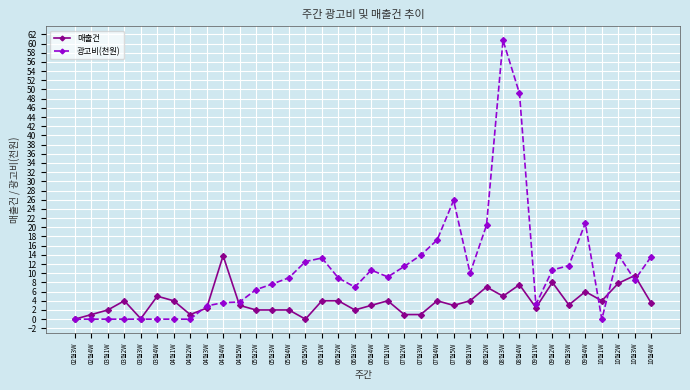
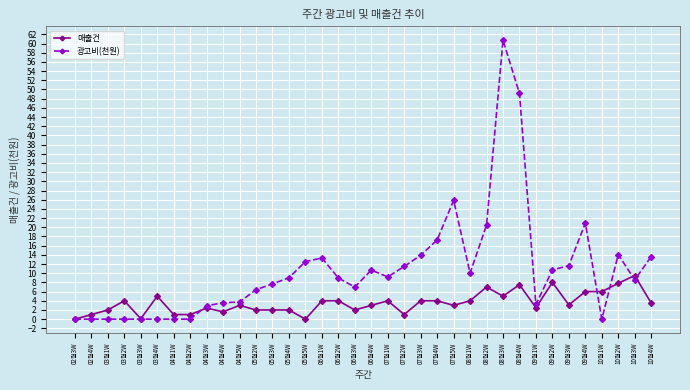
매출건, 04월1W: 4 -> 1
매출건, 04월4W: 14 -> 2
매출건, 07월3W: 1 -> 4
매출건, 10월1W: 4 -> 6
